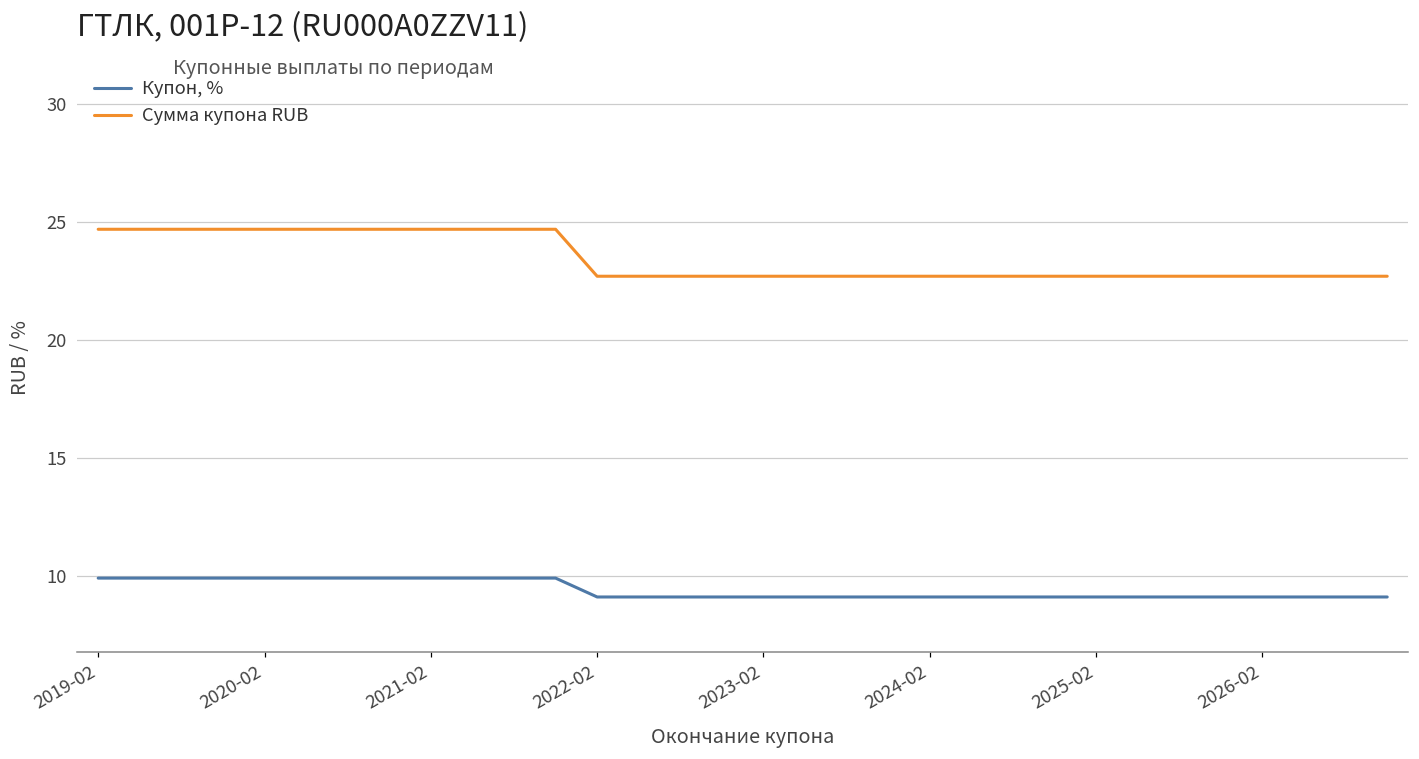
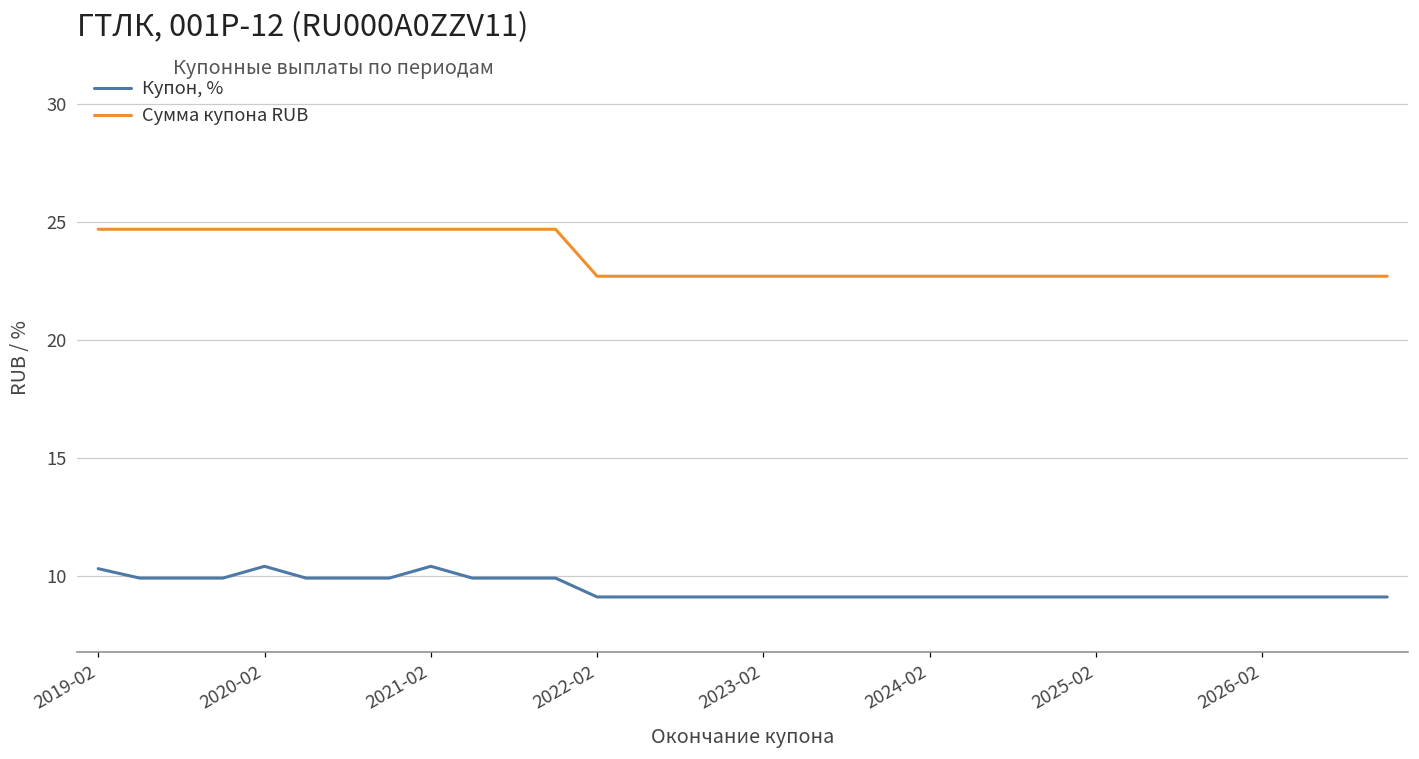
Купон, %, 2019-02: 9.9 -> 10.3
Купон, %, 2020-02: 9.9 -> 10.4
Купон, %, 2021-02: 9.9 -> 10.4
